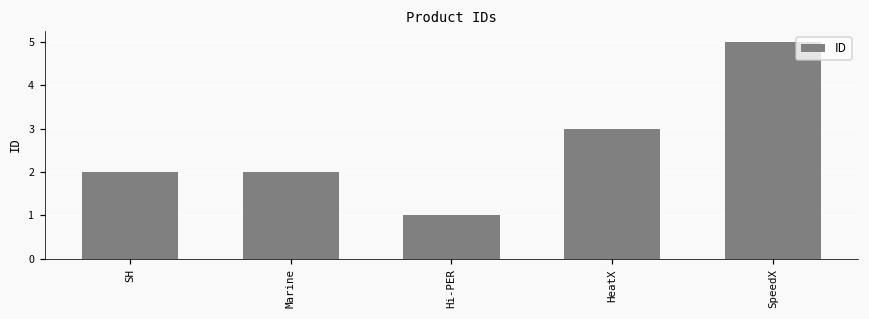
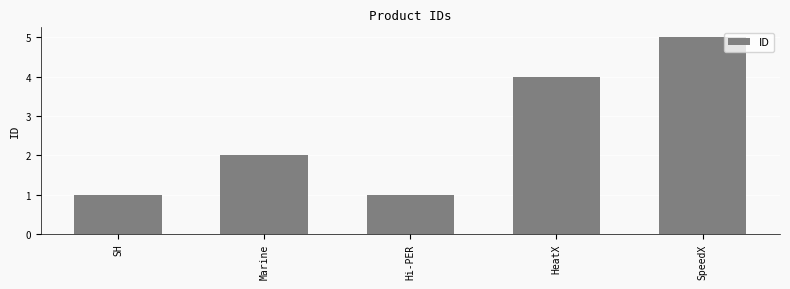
SH: 2 -> 1
HeatX: 3 -> 4
